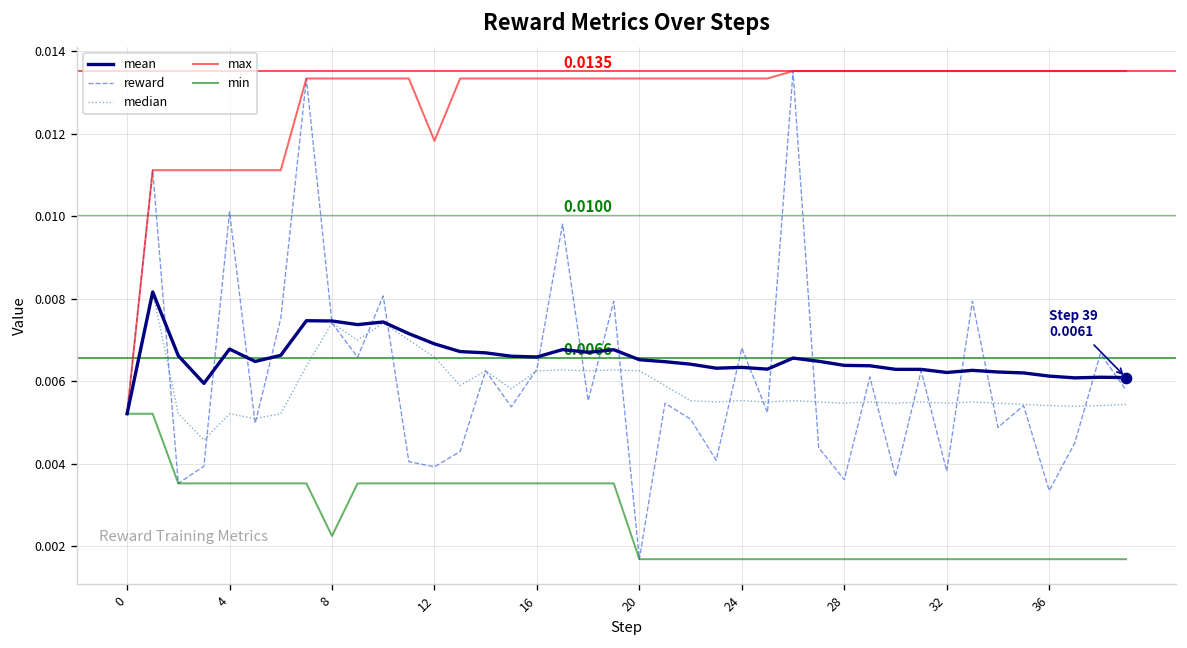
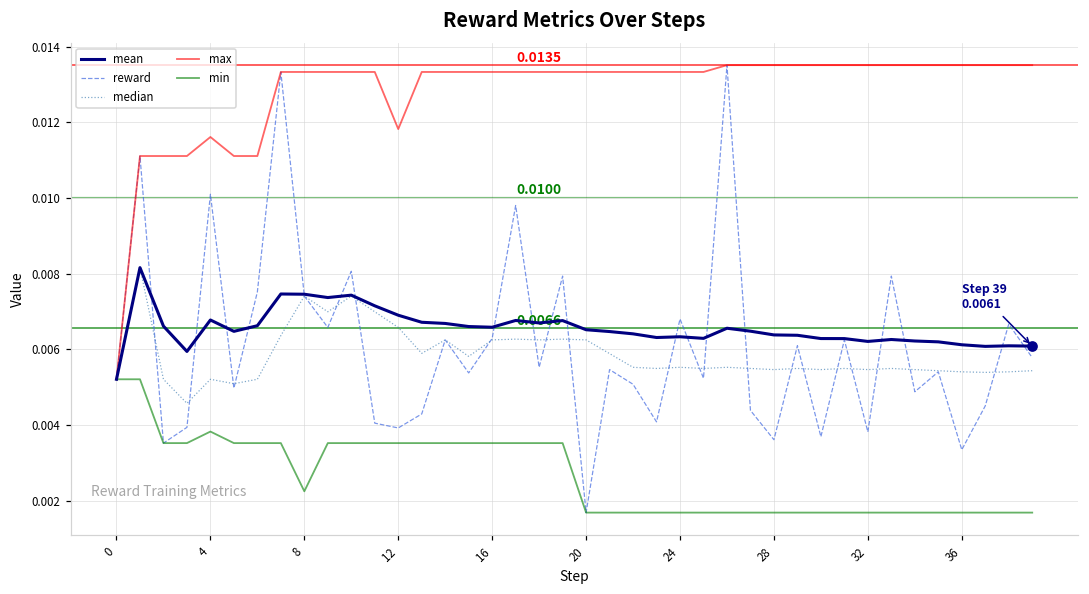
max, 4: 0.0111 -> 0.0116
min, 4: 0.0035 -> 0.0038
